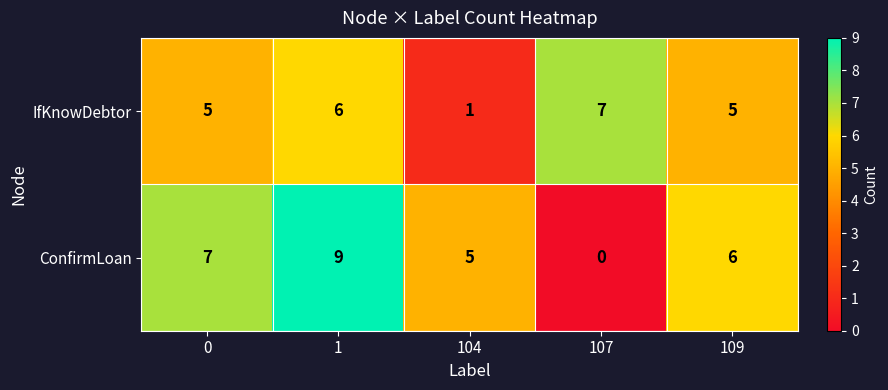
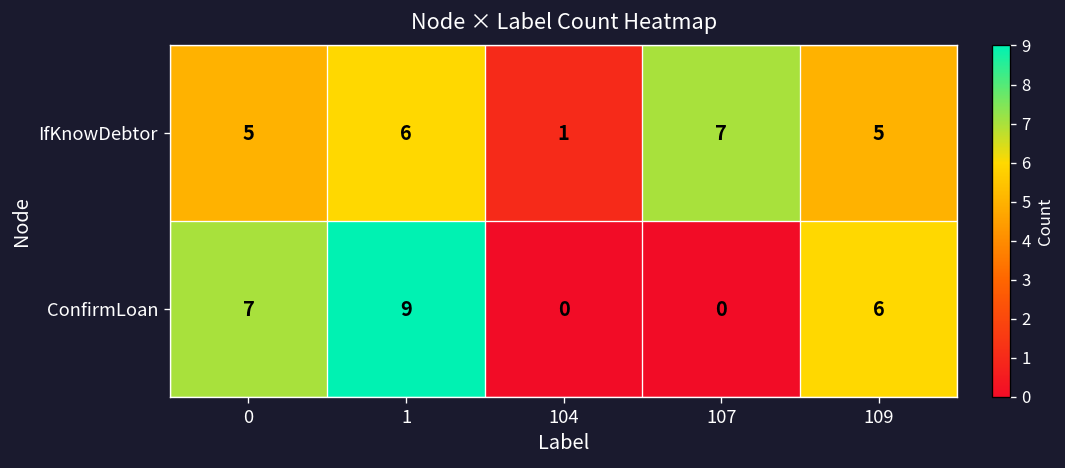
ConfirmLoan, 104: 5 -> 0
